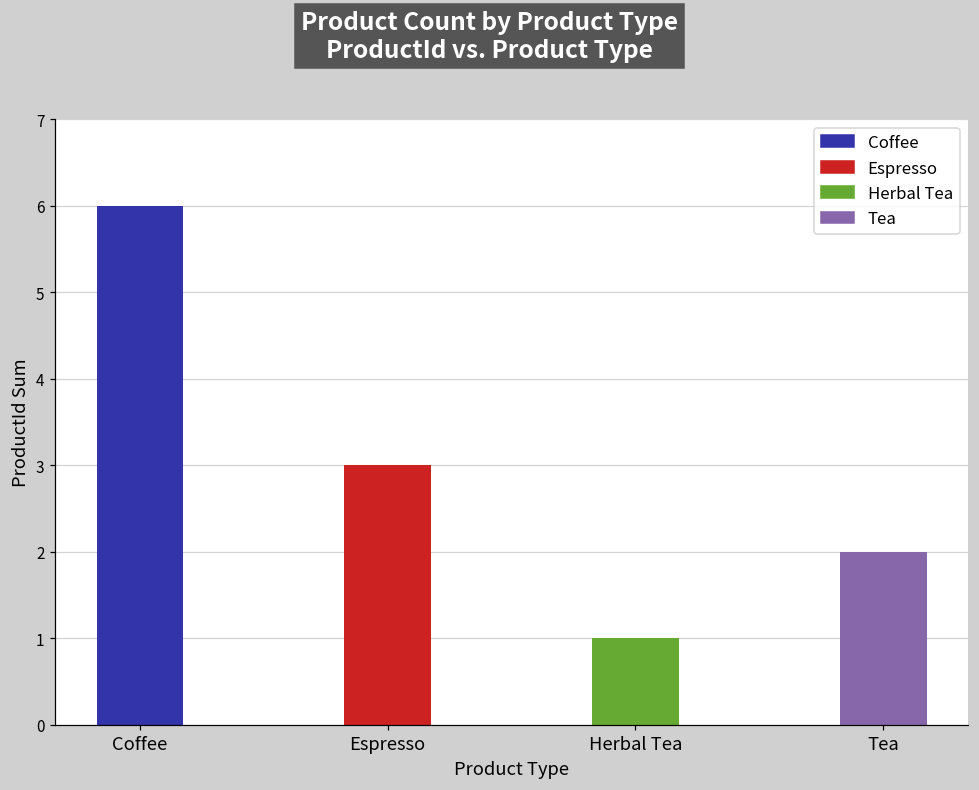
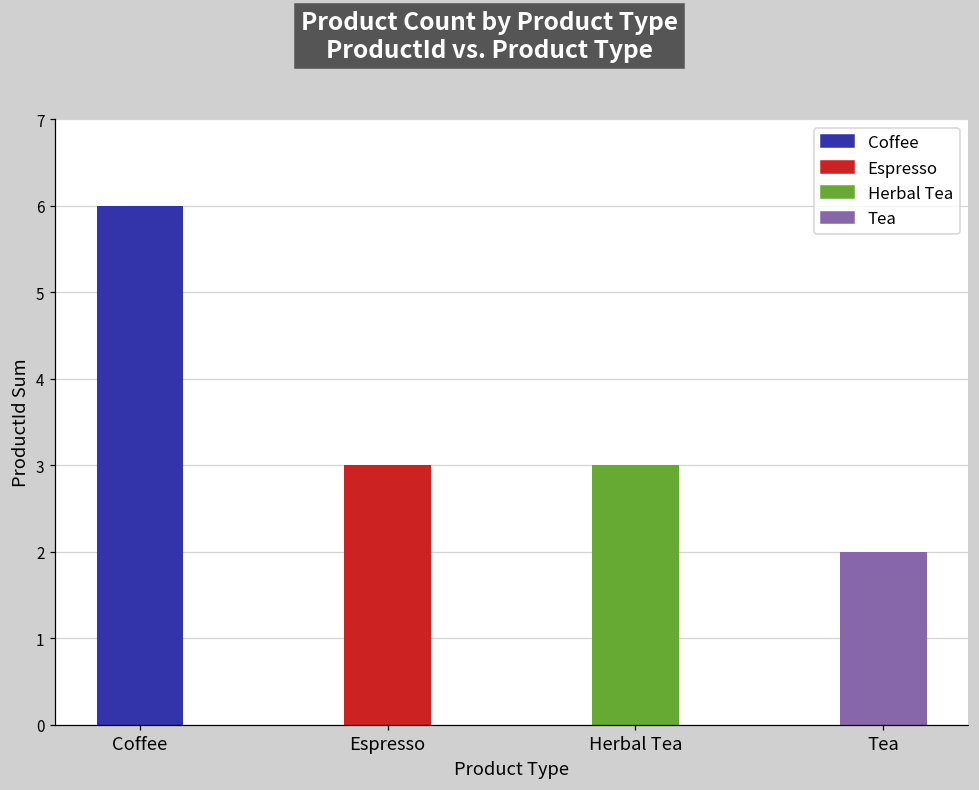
Herbal Tea: 1 -> 3
